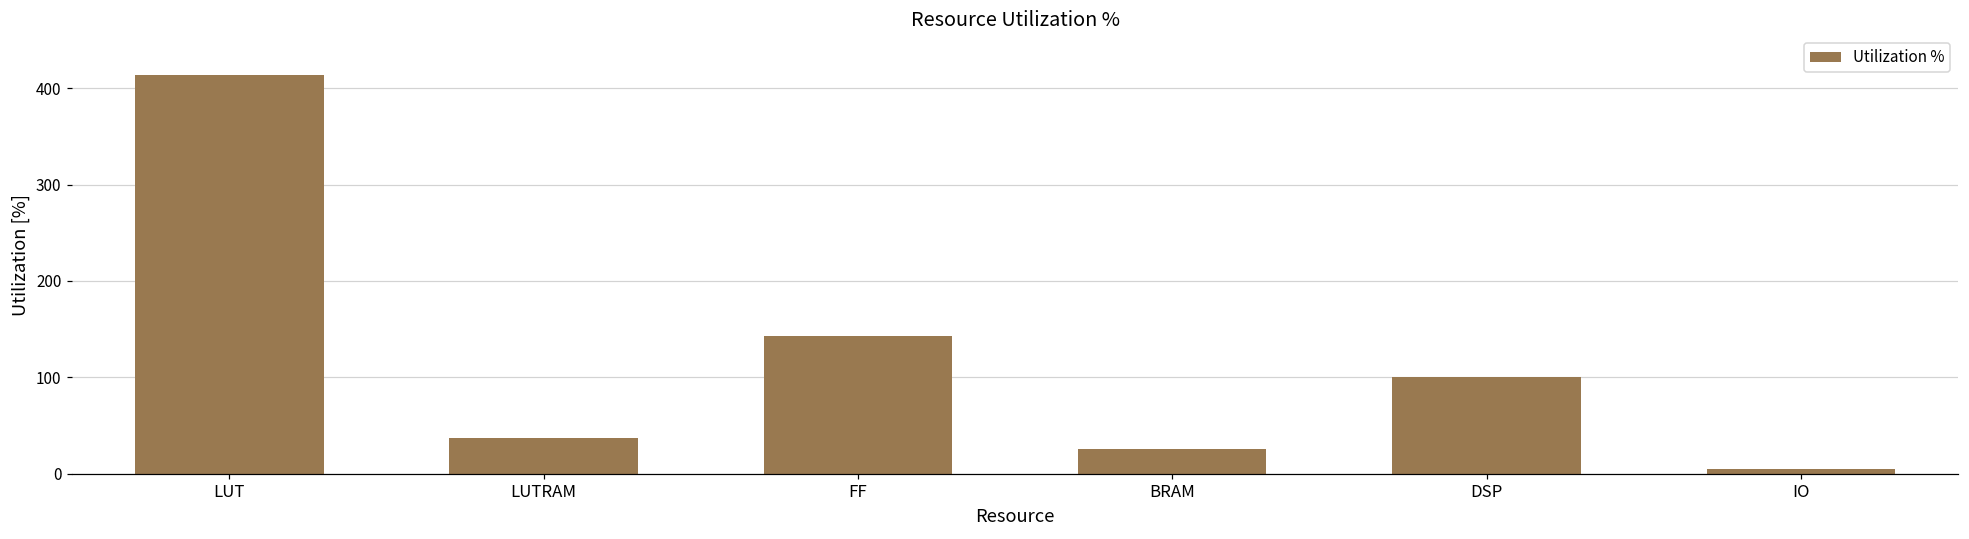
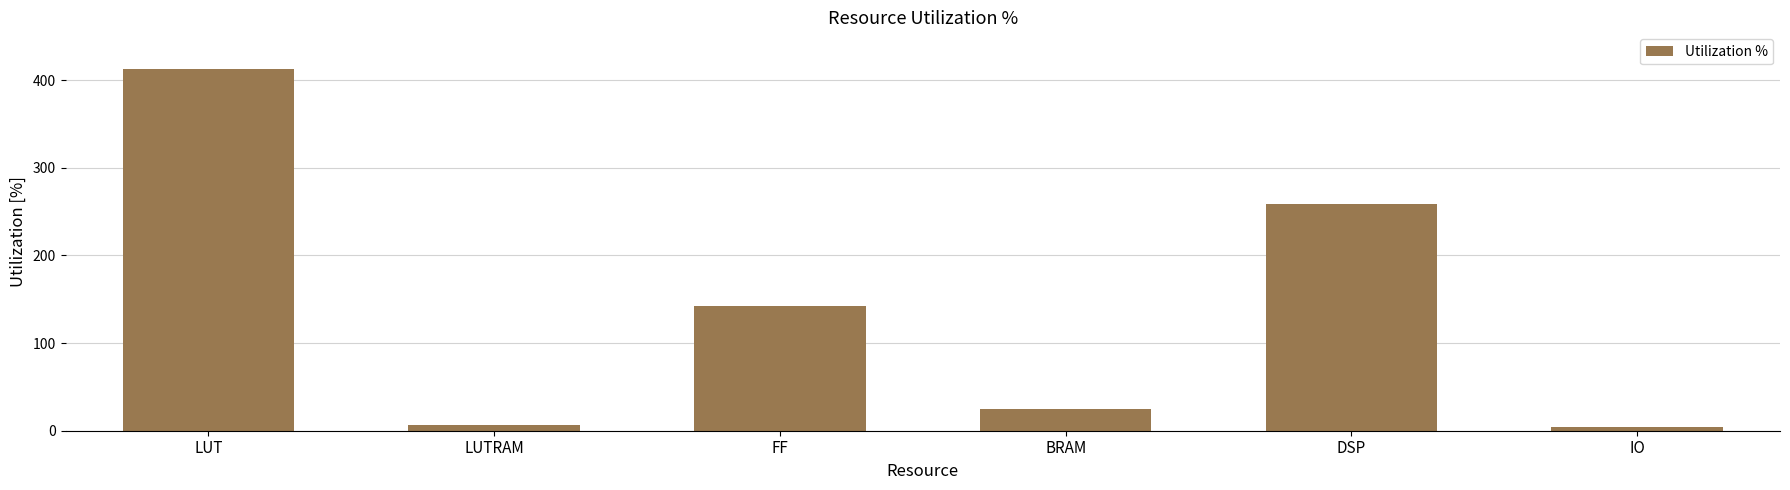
LUTRAM: 40 -> 10
DSP: 100 -> 260
